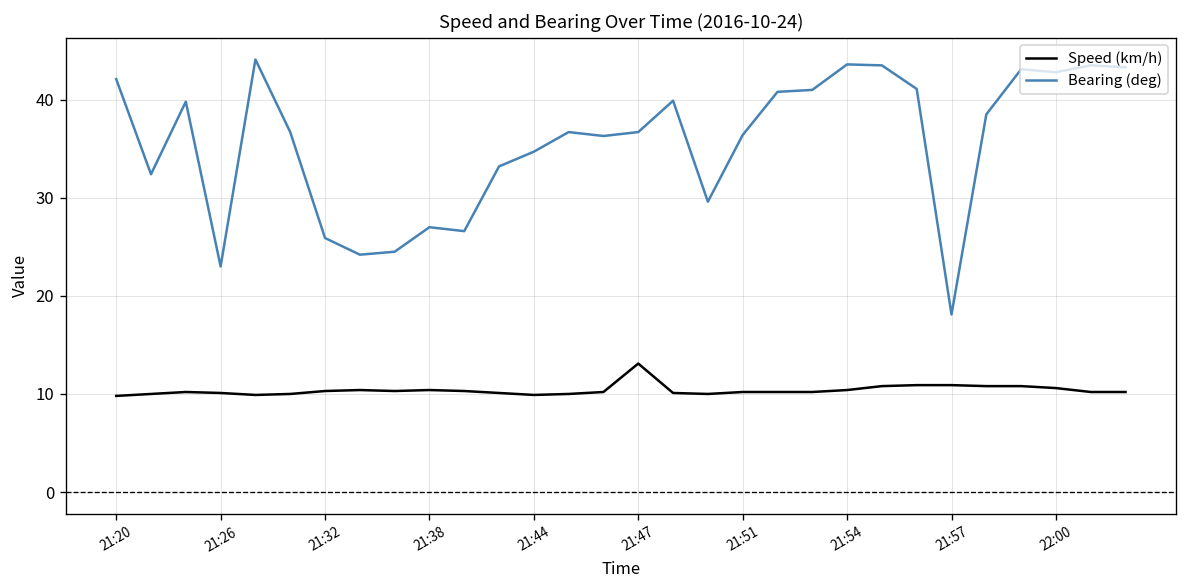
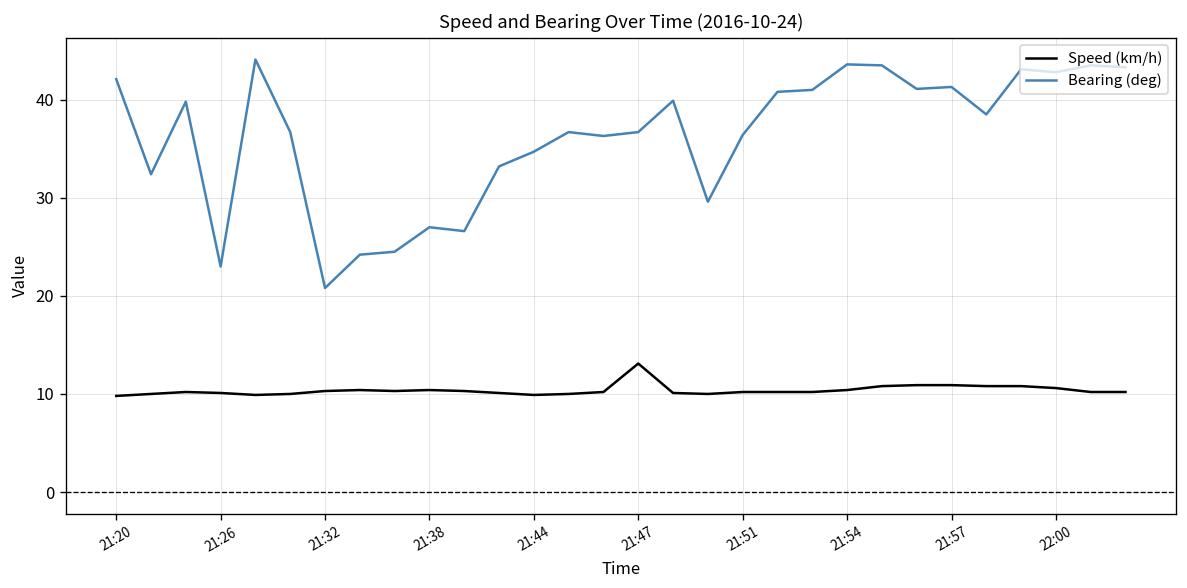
Bearing (deg), 21:32: 26 -> 21
Bearing (deg), 21:57: 18 -> 41
